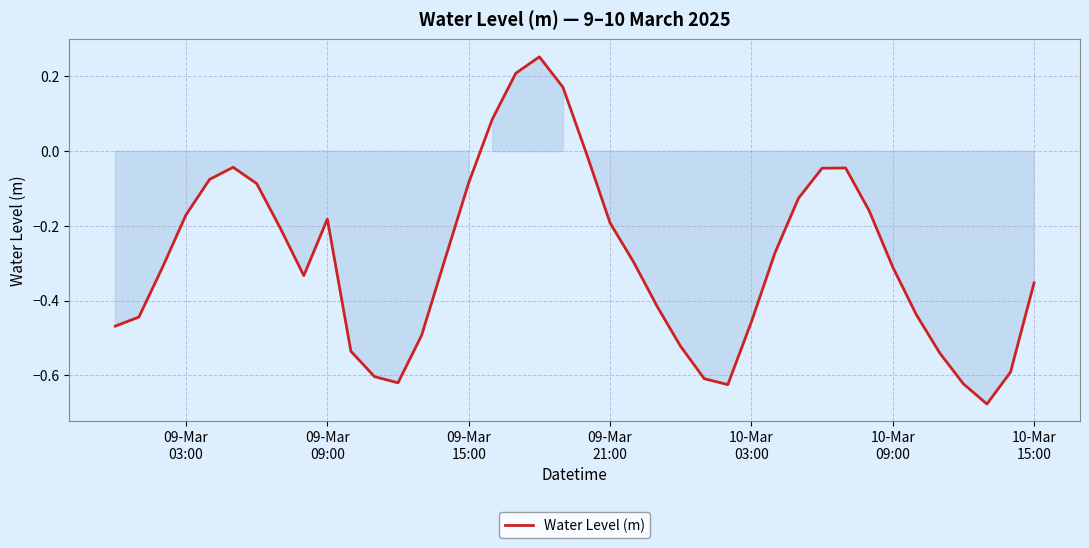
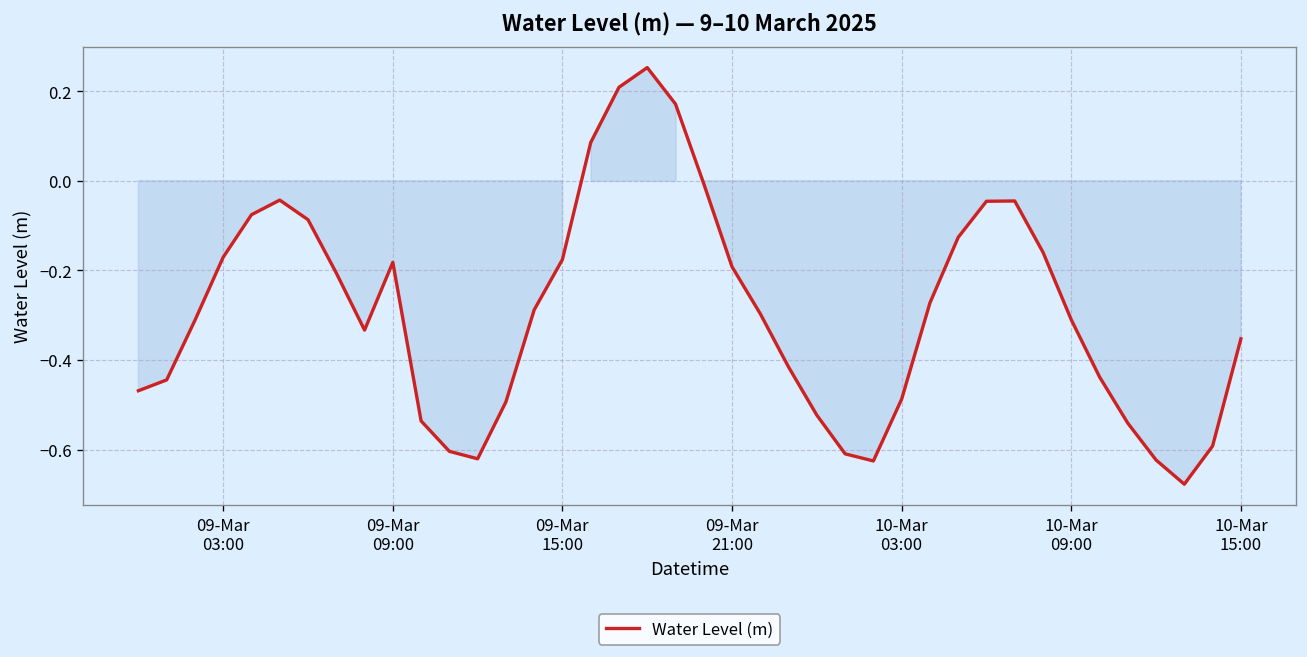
Water Level (m), 09-Mar 15:00: -0.08 -> -0.18
Water Level (m), 10-Mar 03:00: -0.46 -> -0.49
